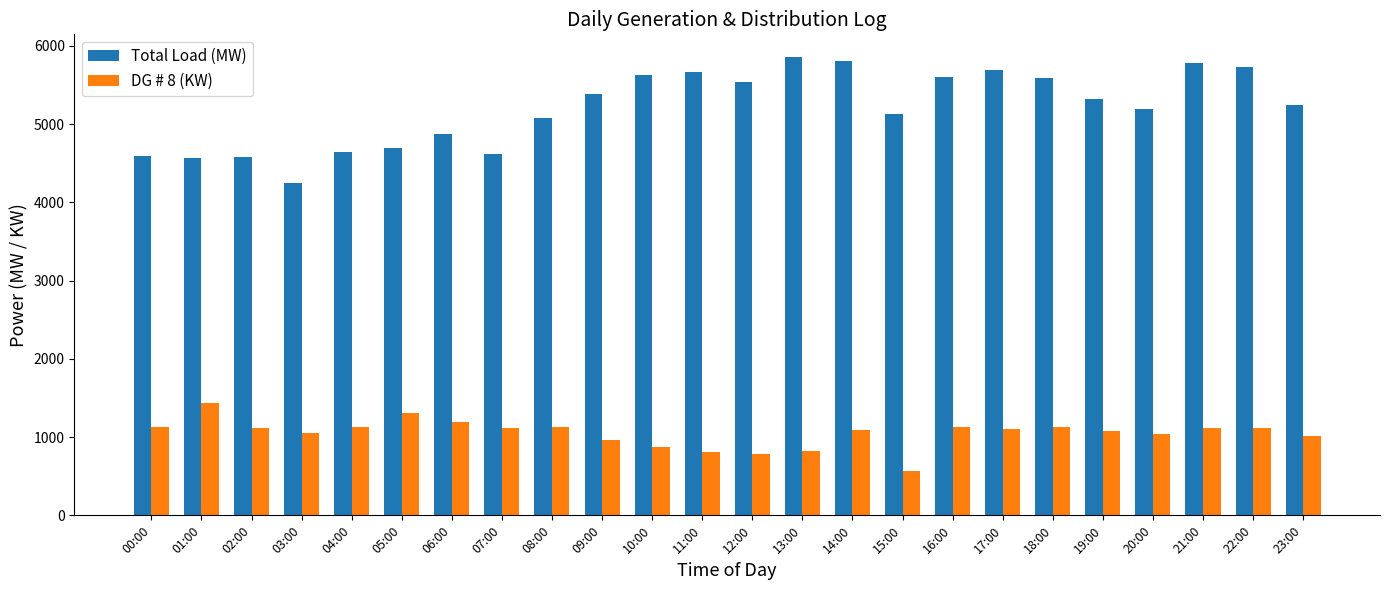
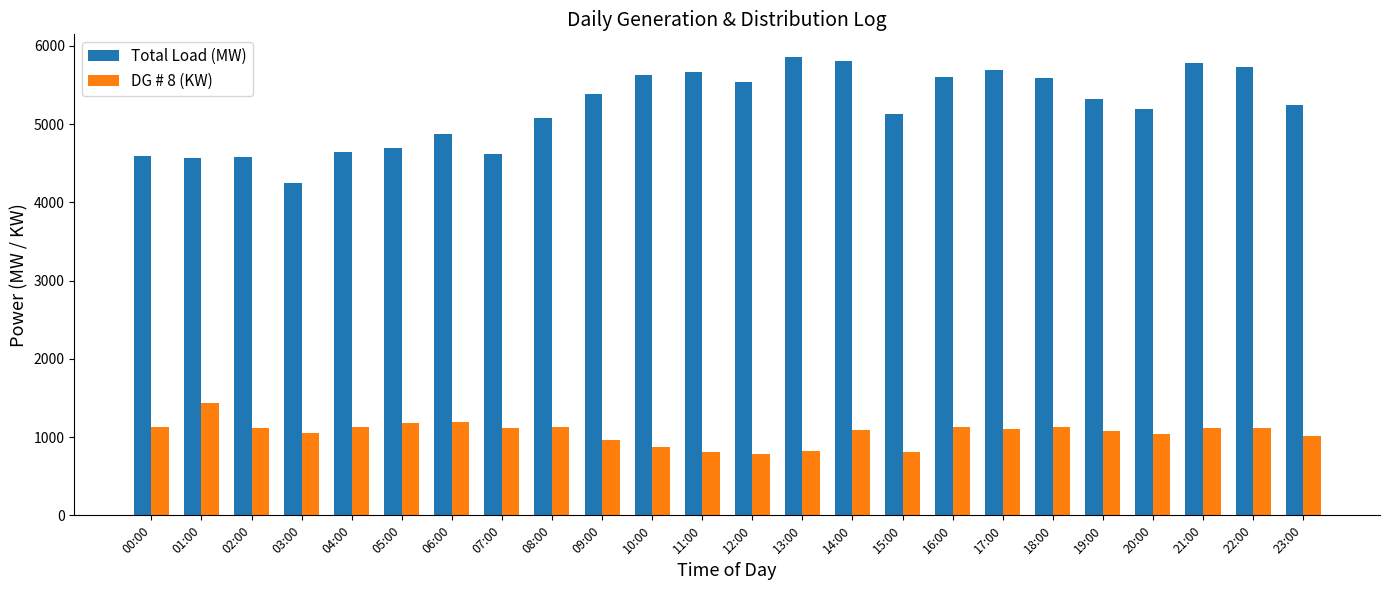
DG # 8 (KW), 05:00: 1300 -> 1200
DG # 8 (KW), 15:00: 600 -> 800
